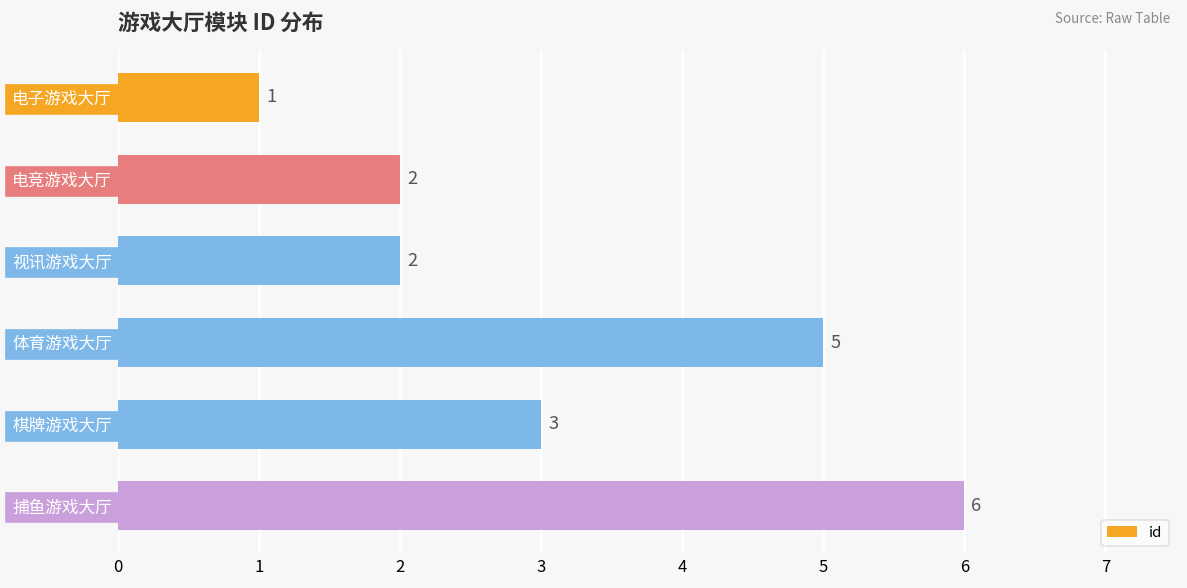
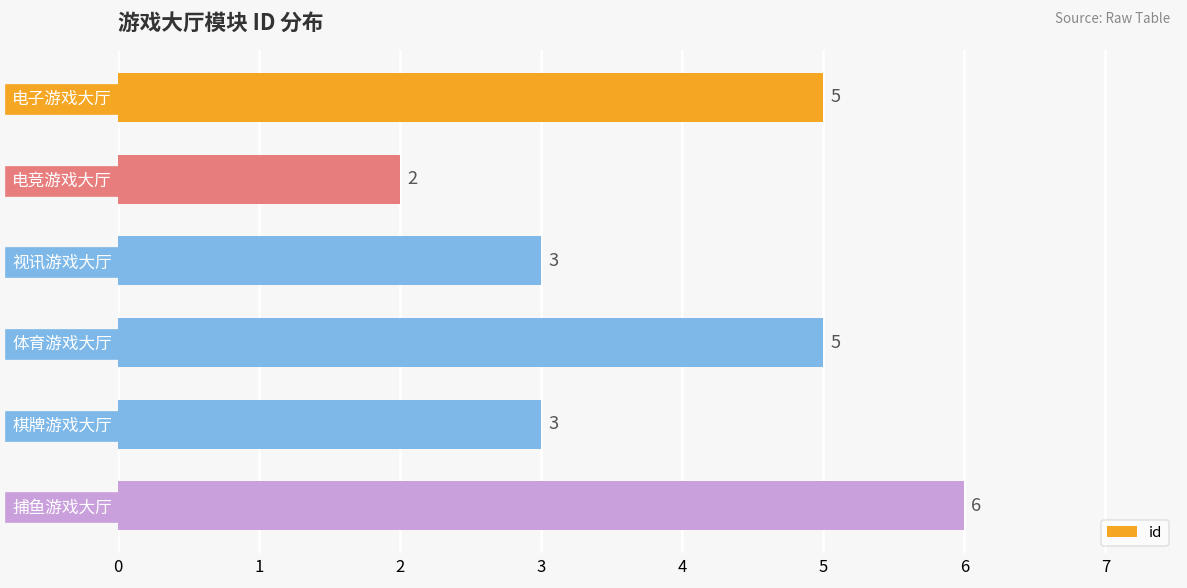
电子游戏大厅: 1 -> 5
视讯游戏大厅: 2 -> 3
